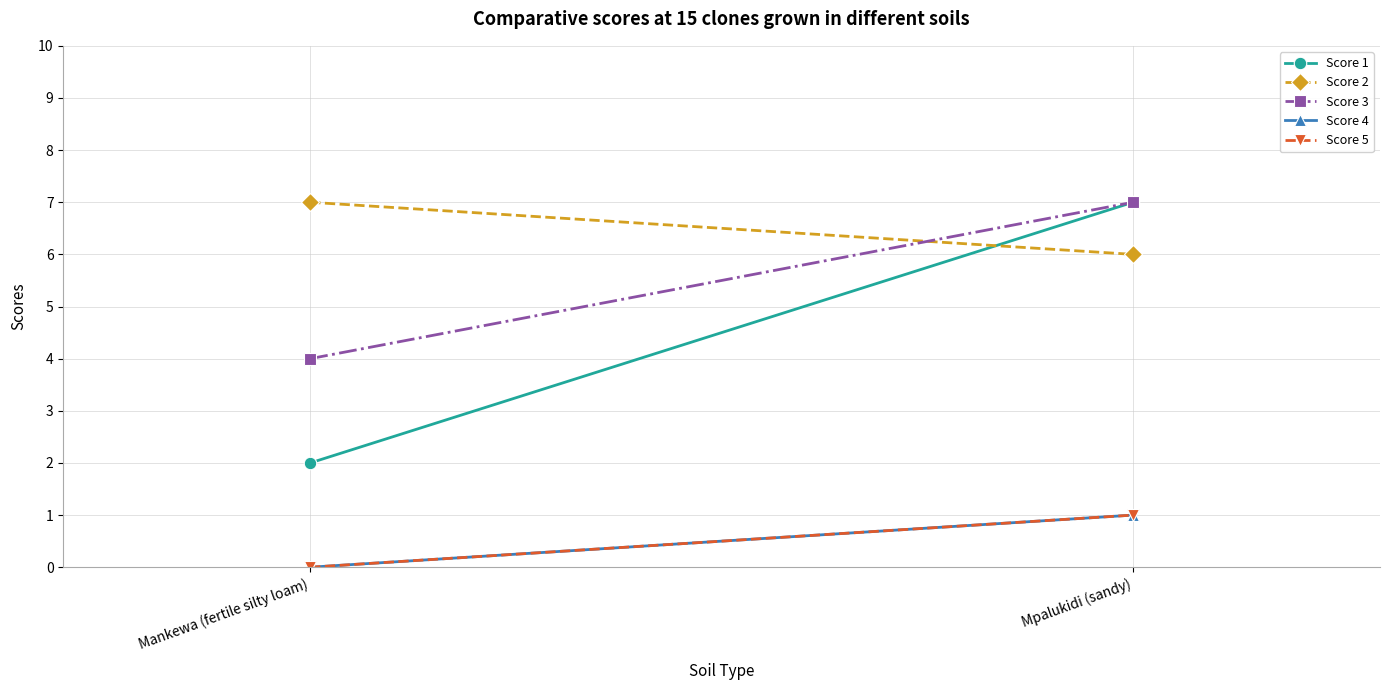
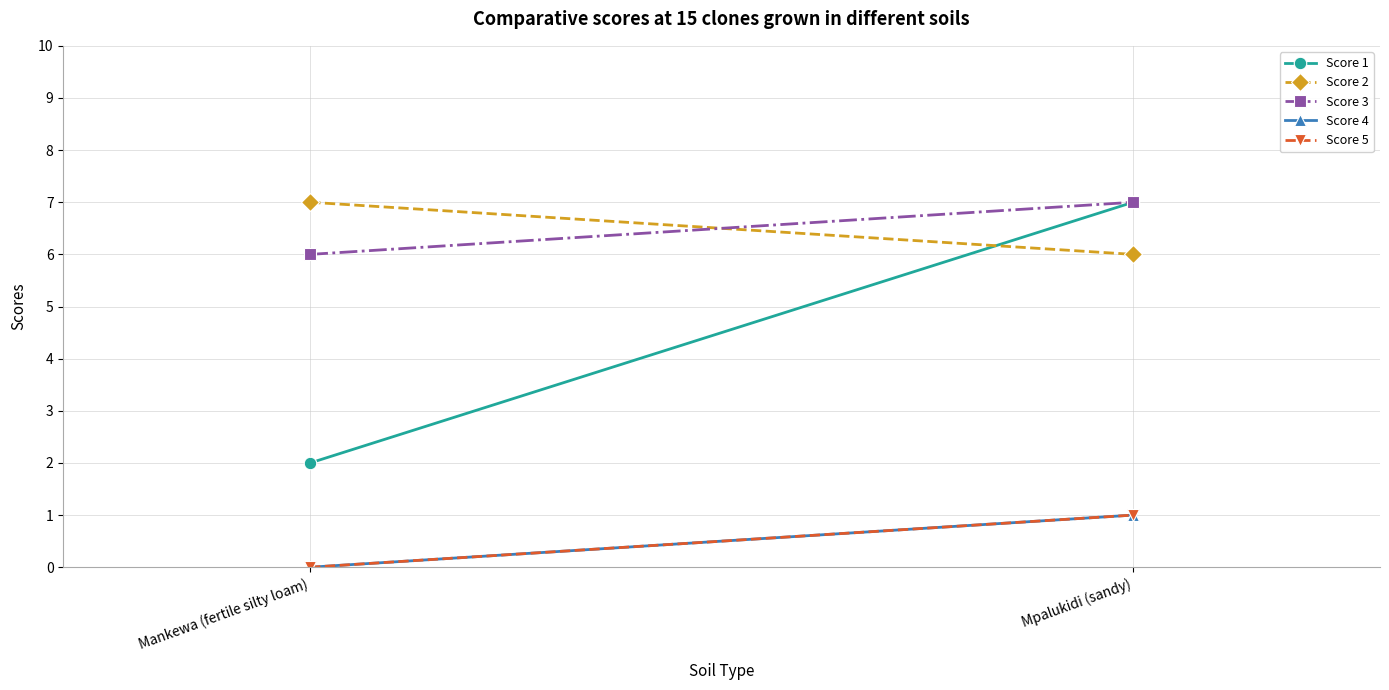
Score 3, Mankewa (fertile silty loam): 4 -> 6
